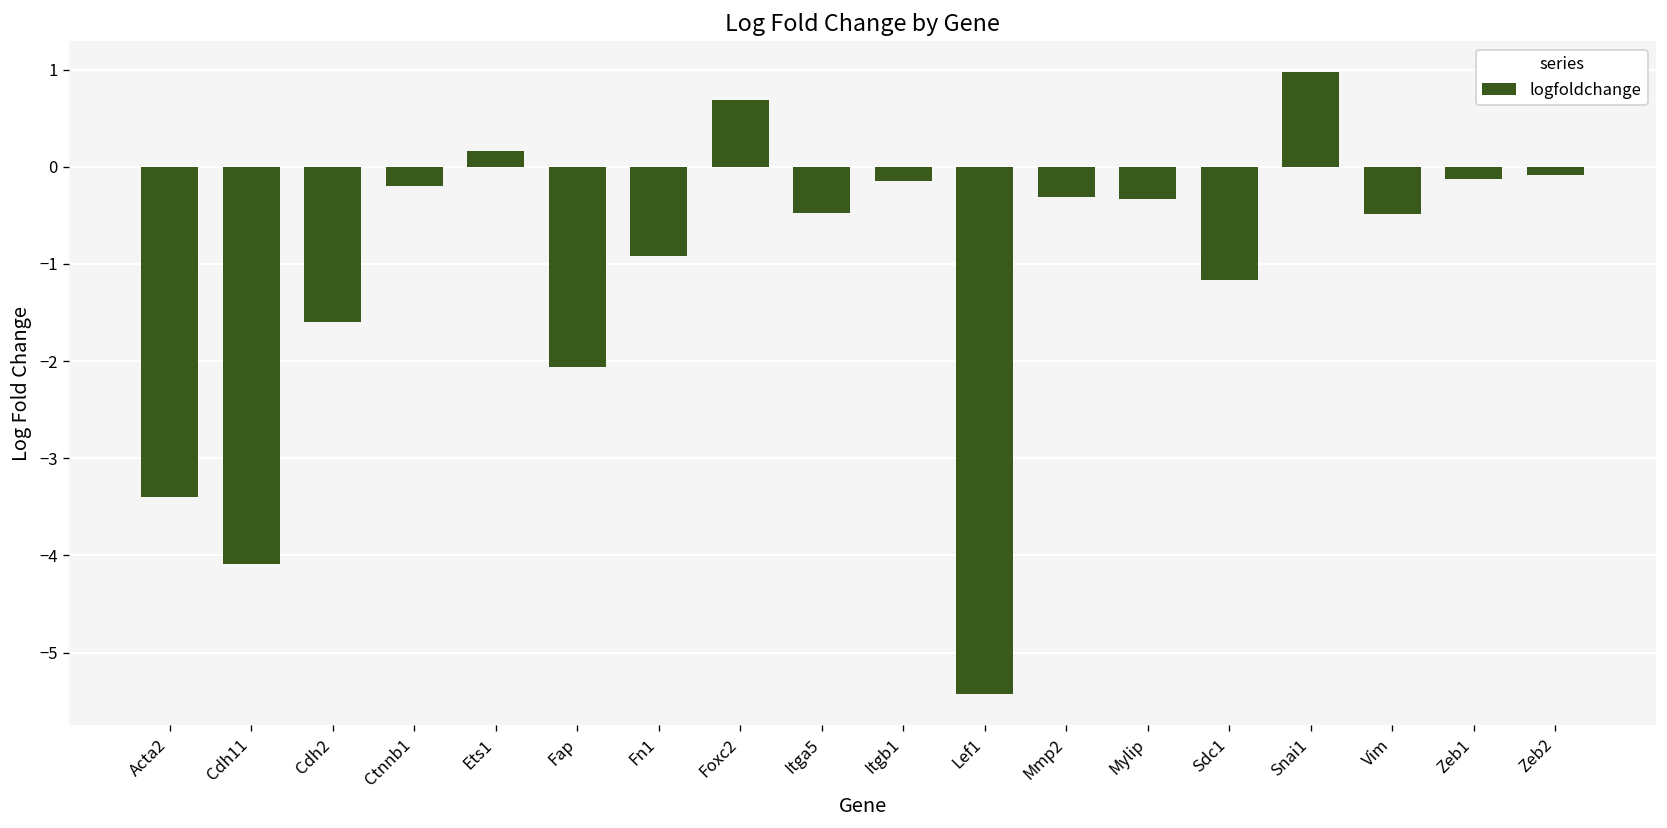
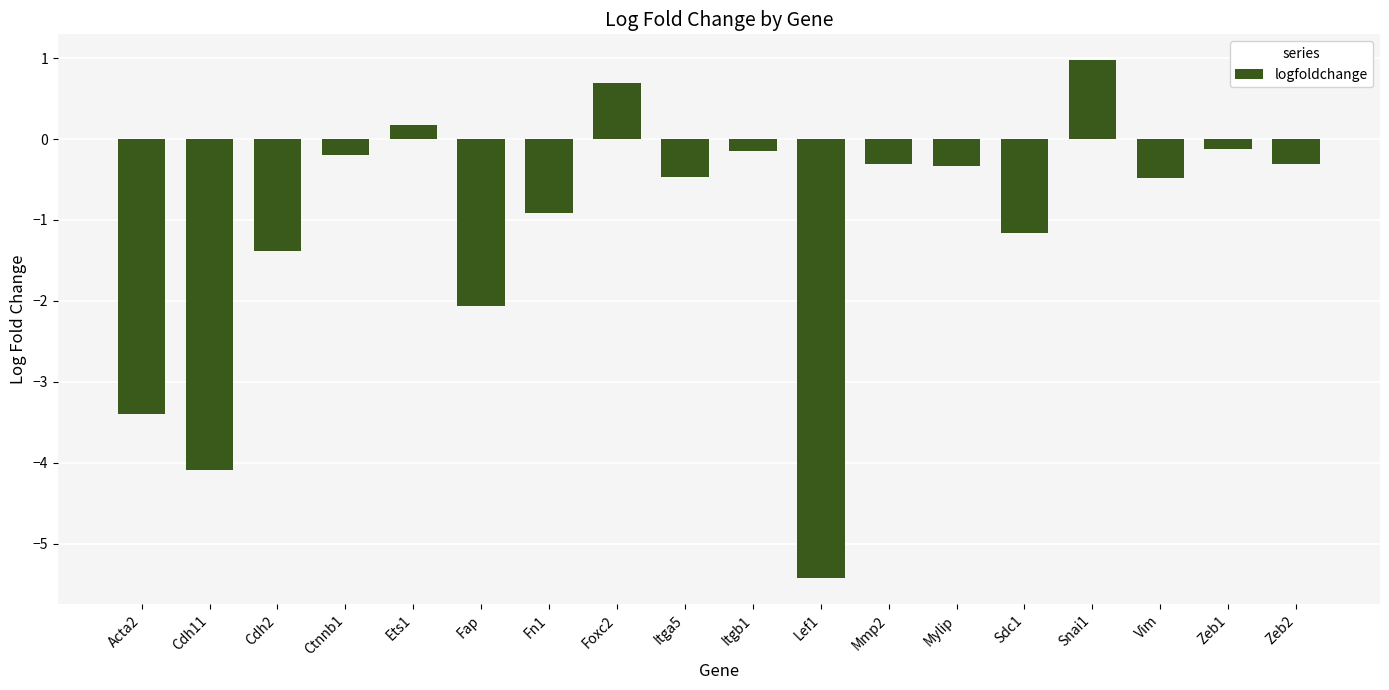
Cdh2: -1.6 -> -1.4
Zeb2: -0.1 -> -0.3
